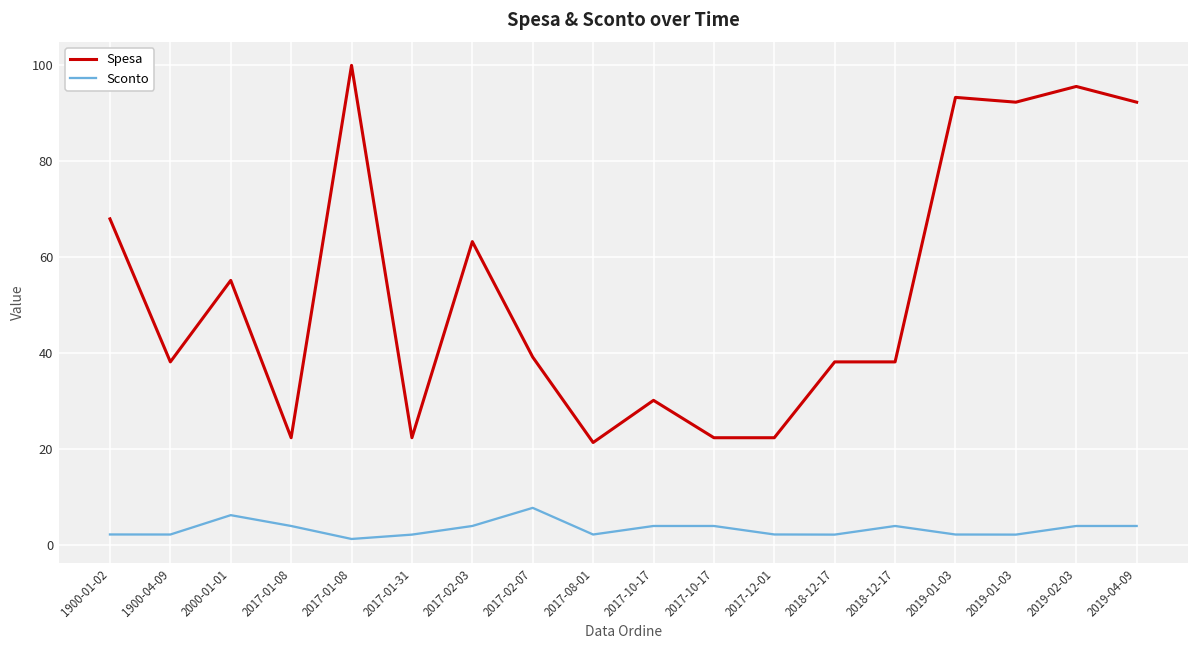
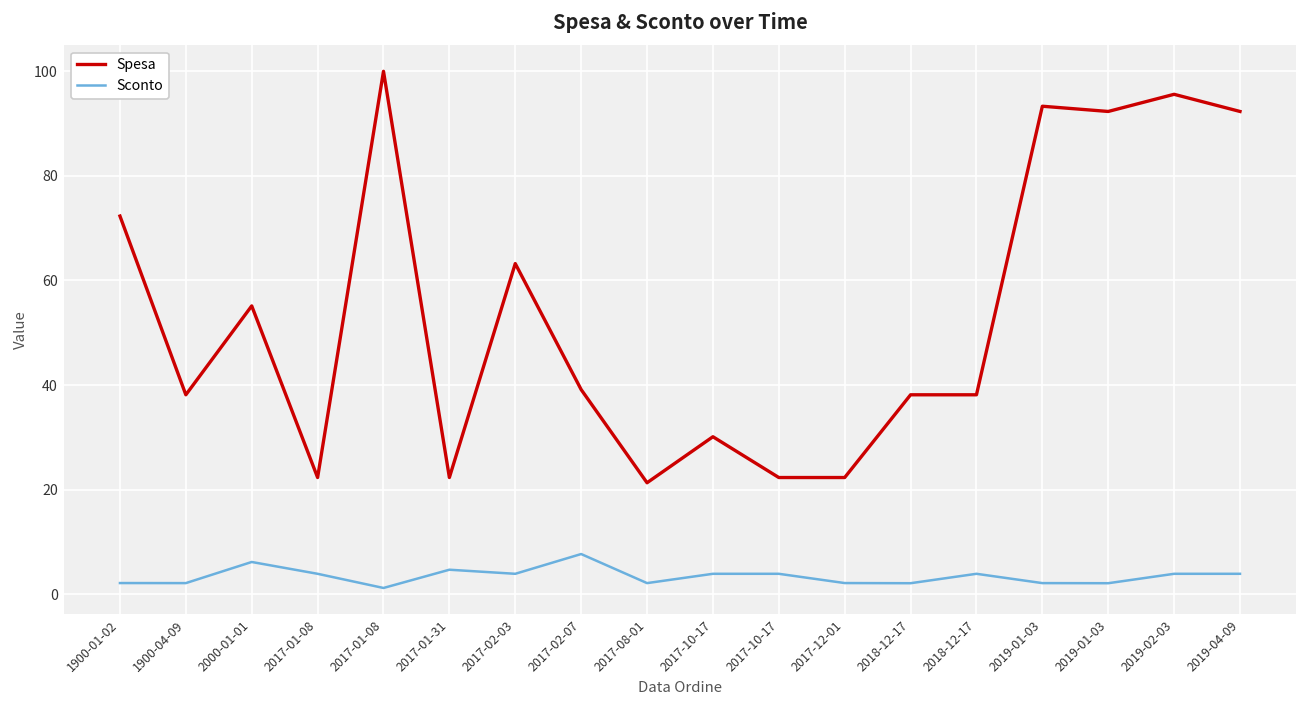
Spesa, 1900-01-02: 68 -> 72
Sconto, 2017-01-31: 2 -> 5
